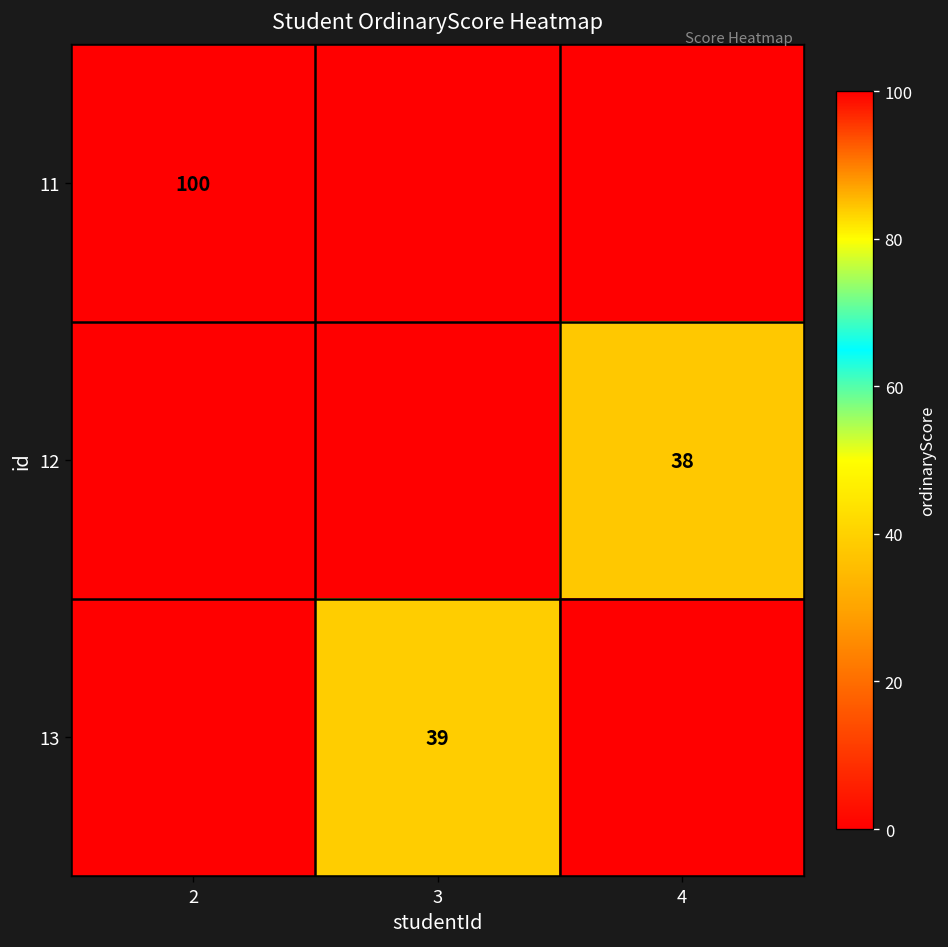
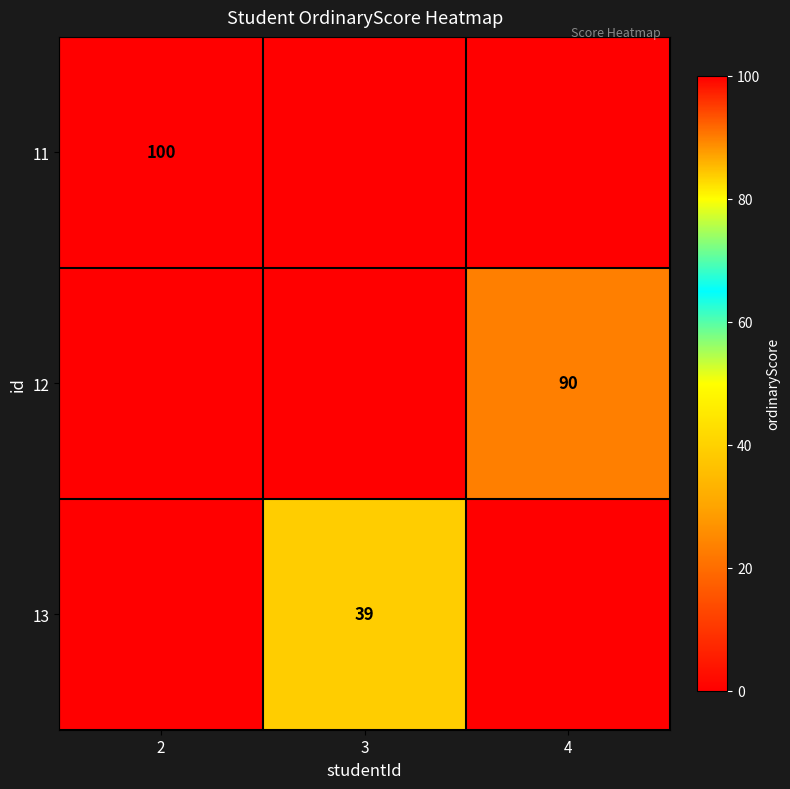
12, 4: 38 -> 90
